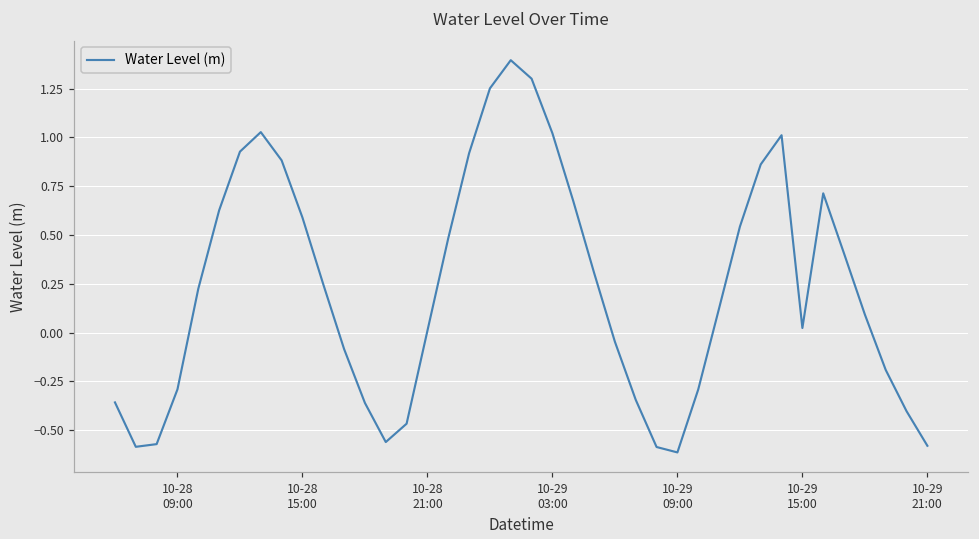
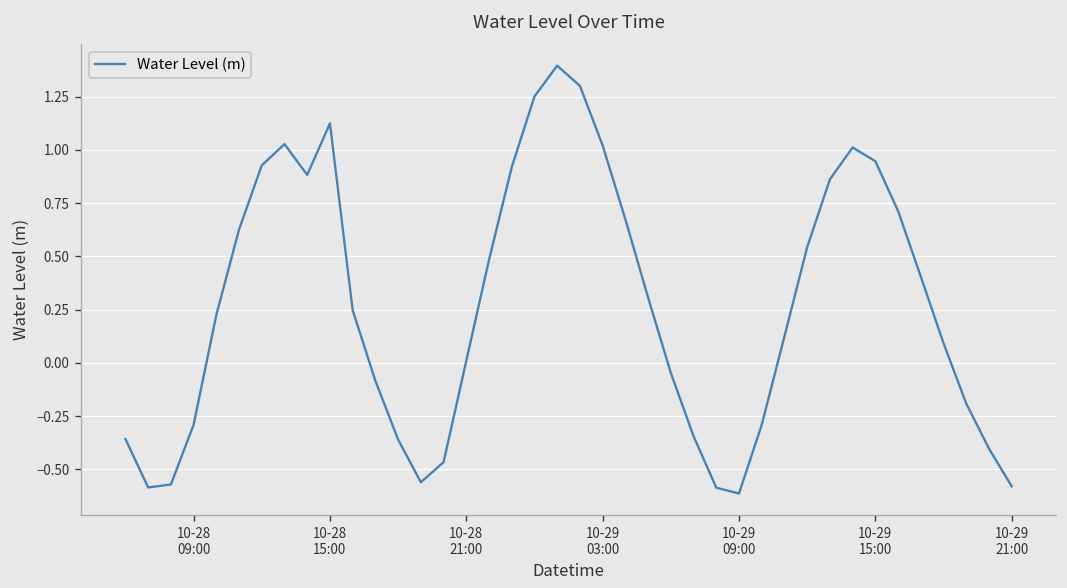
10-28 15:00: 0.59 -> 1.12
10-29 15:00: 0.02 -> 0.95
